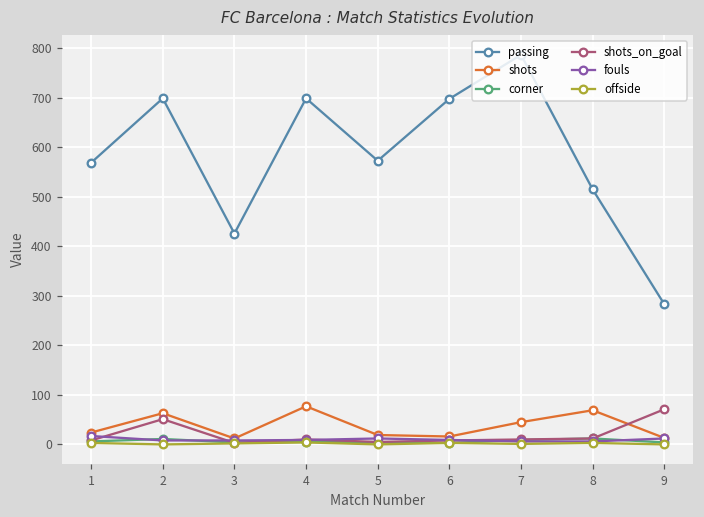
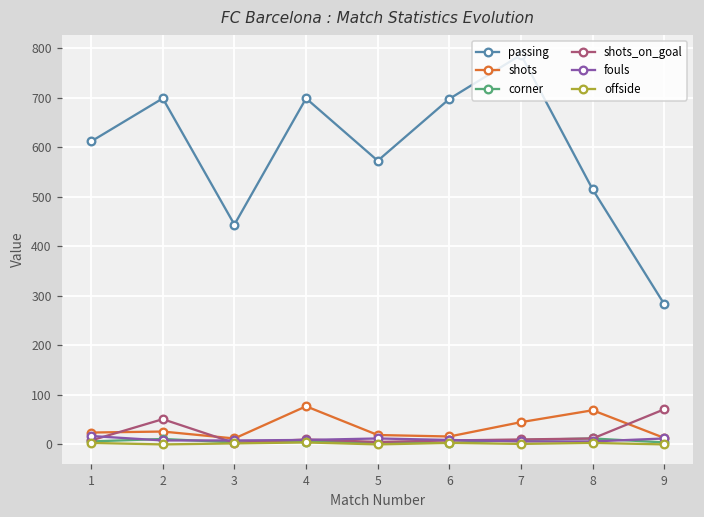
passing, 1: 570 -> 610
shots, 2: 60 -> 30
passing, 3: 430 -> 440
